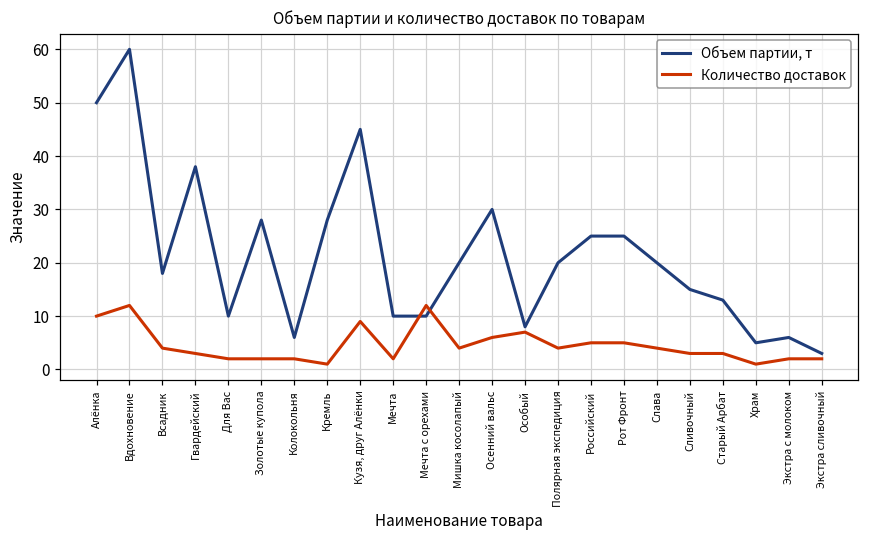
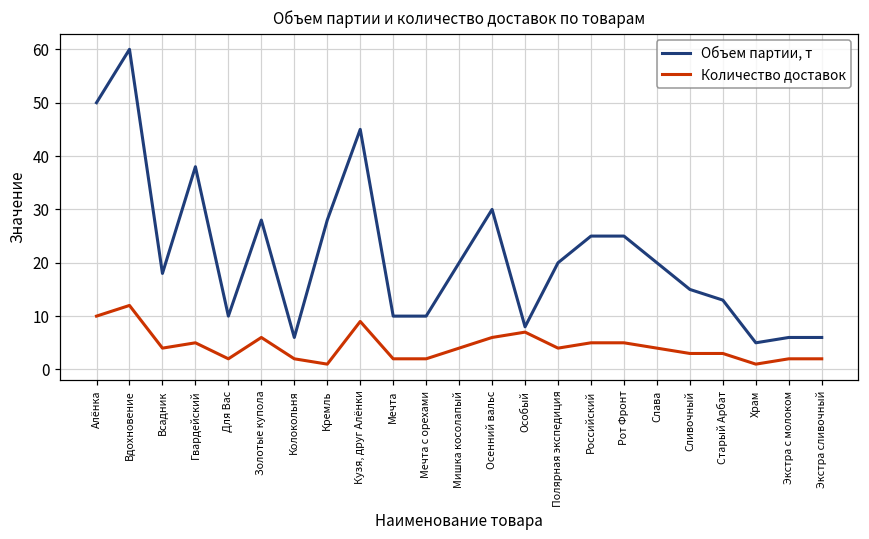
Количество доставок, Гвардейский: 3 -> 5
Количество доставок, Золотые купола: 2 -> 6
Количество доставок, Мечта с орехами: 12 -> 2
Объем партии, т, Экстра сливочный: 3 -> 6
